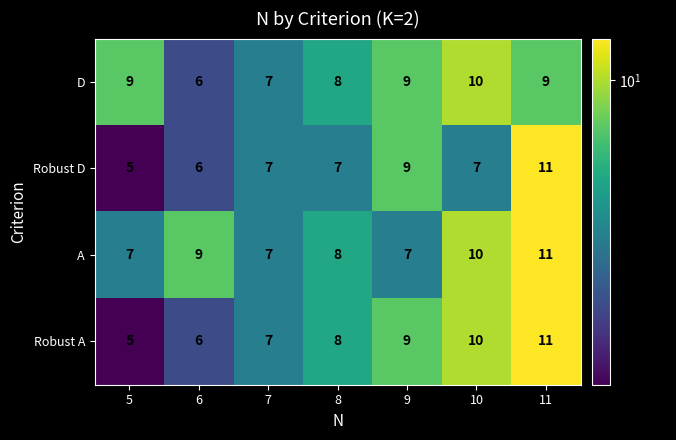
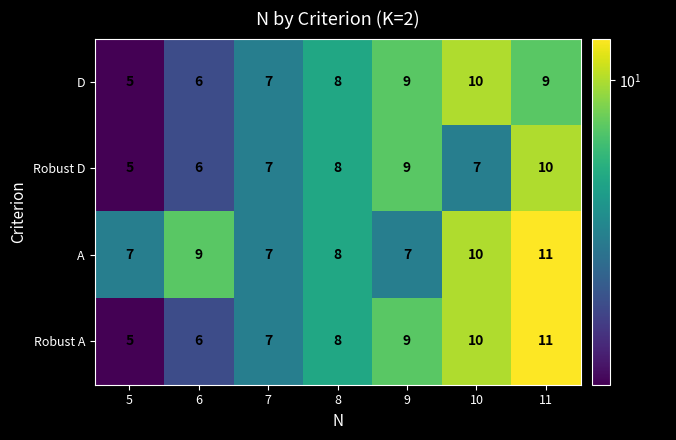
D, 5: 9 -> 5
Robust D, 8: 7 -> 8
Robust D, 11: 11 -> 10
